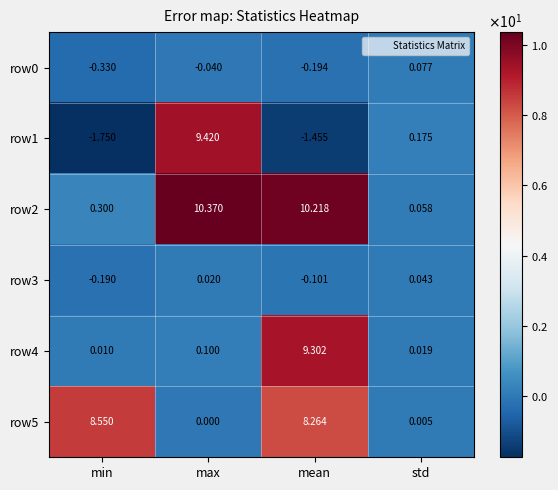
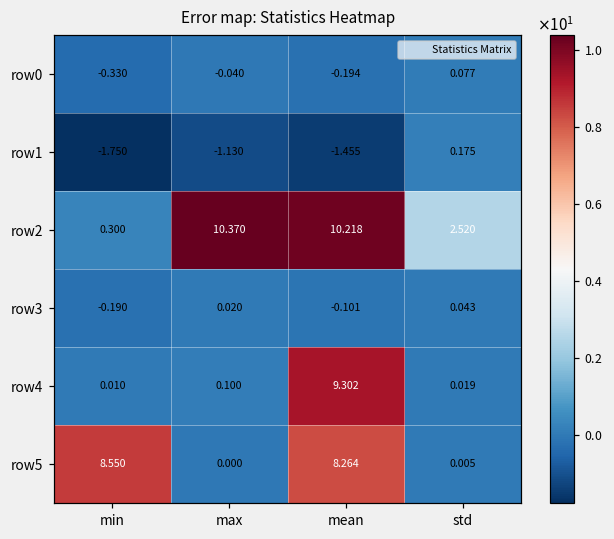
row1, max: 9.420 -> -1.130
row2, std: 0.058 -> 2.520
